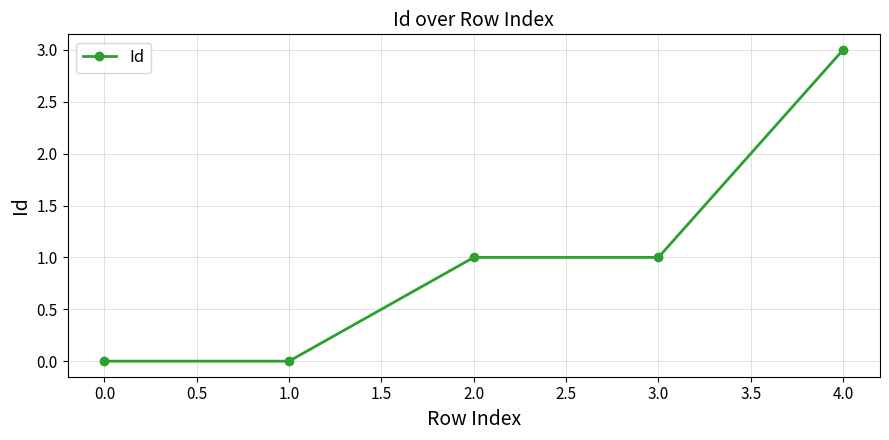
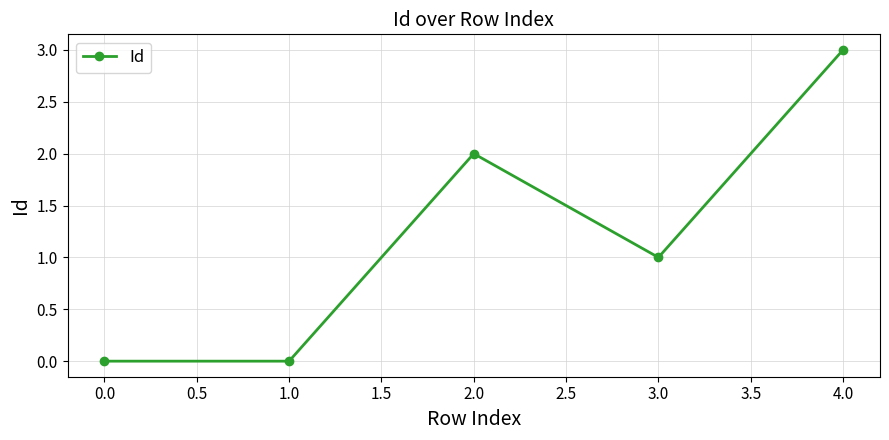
2.0: 1 -> 2
